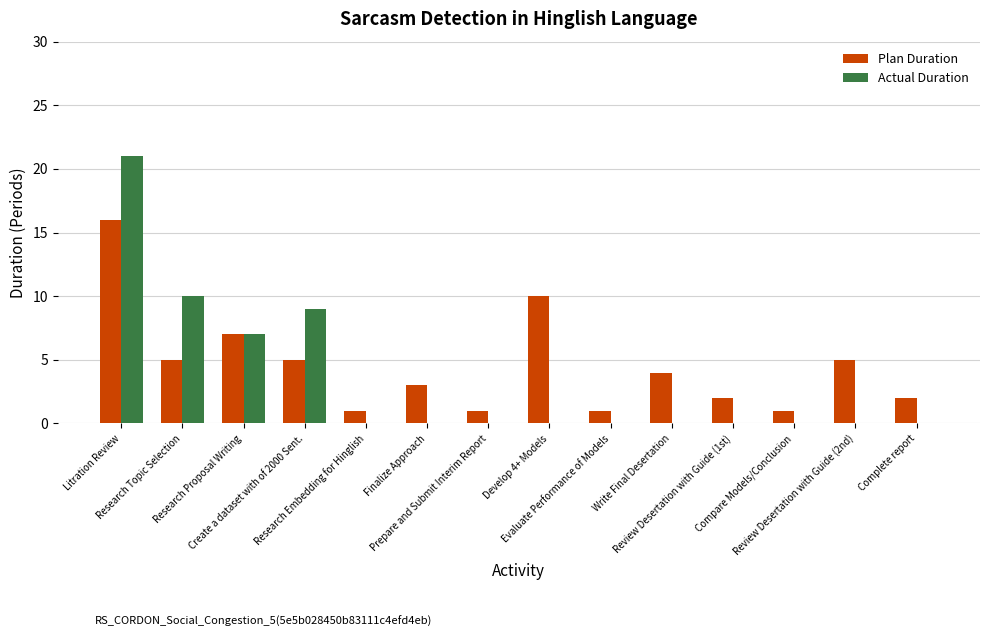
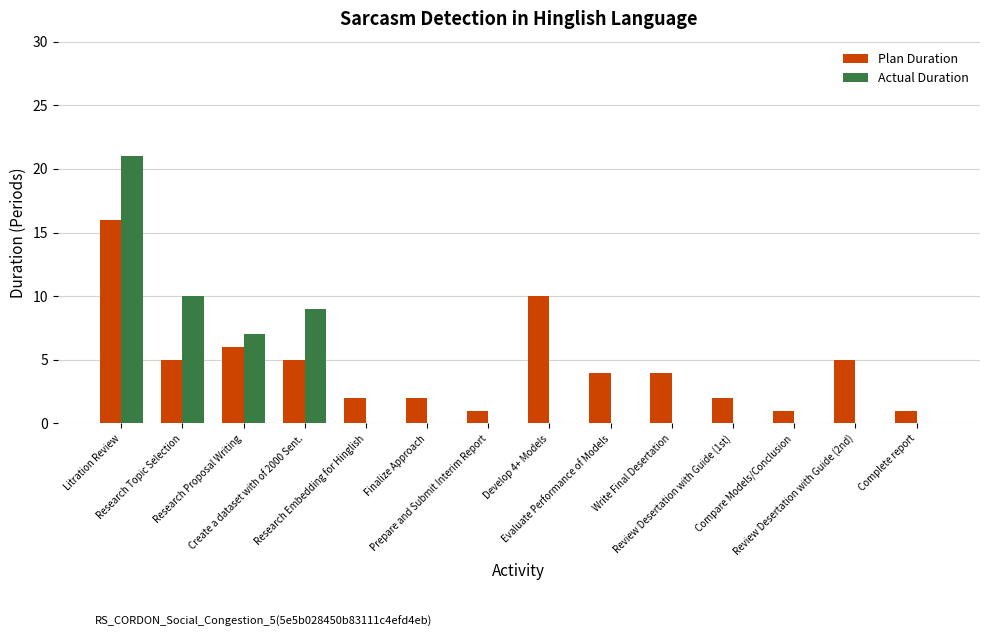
Plan Duration, Research Proposal Writing: 7 -> 6
Plan Duration, Research Embedding for Hinglish: 1 -> 2
Plan Duration, Finalize Approach: 3 -> 2
Plan Duration, Evaluate Performance of Models: 1 -> 4
Plan Duration, Complete report: 2 -> 1
